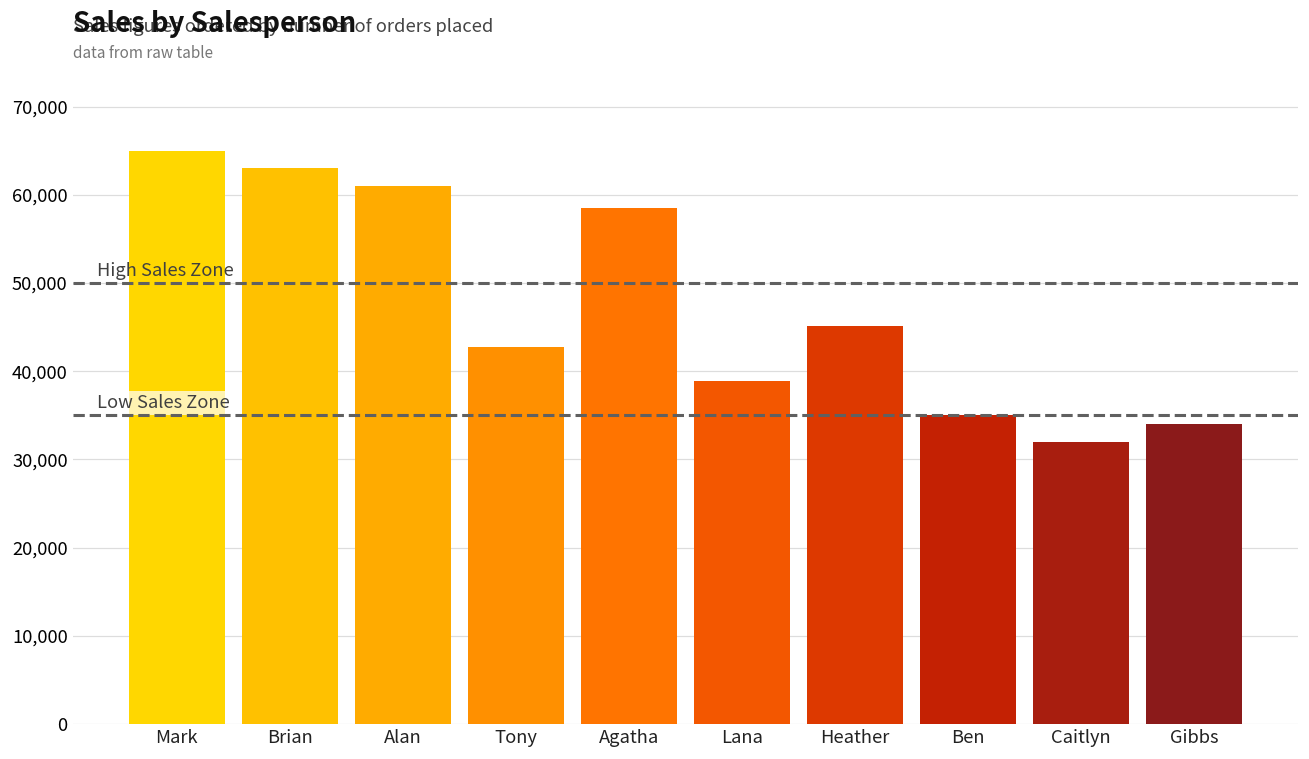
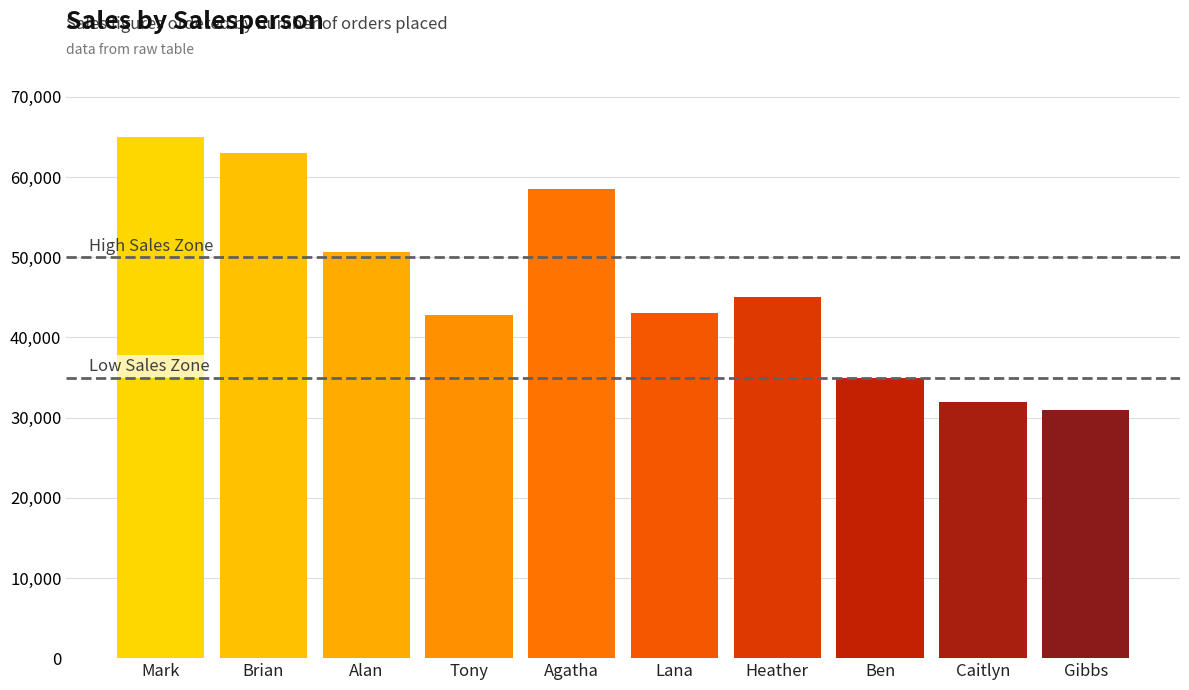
Alan: 61,000 -> 51,000
Lana: 39,000 -> 43,000
Gibbs: 34,000 -> 31,000
